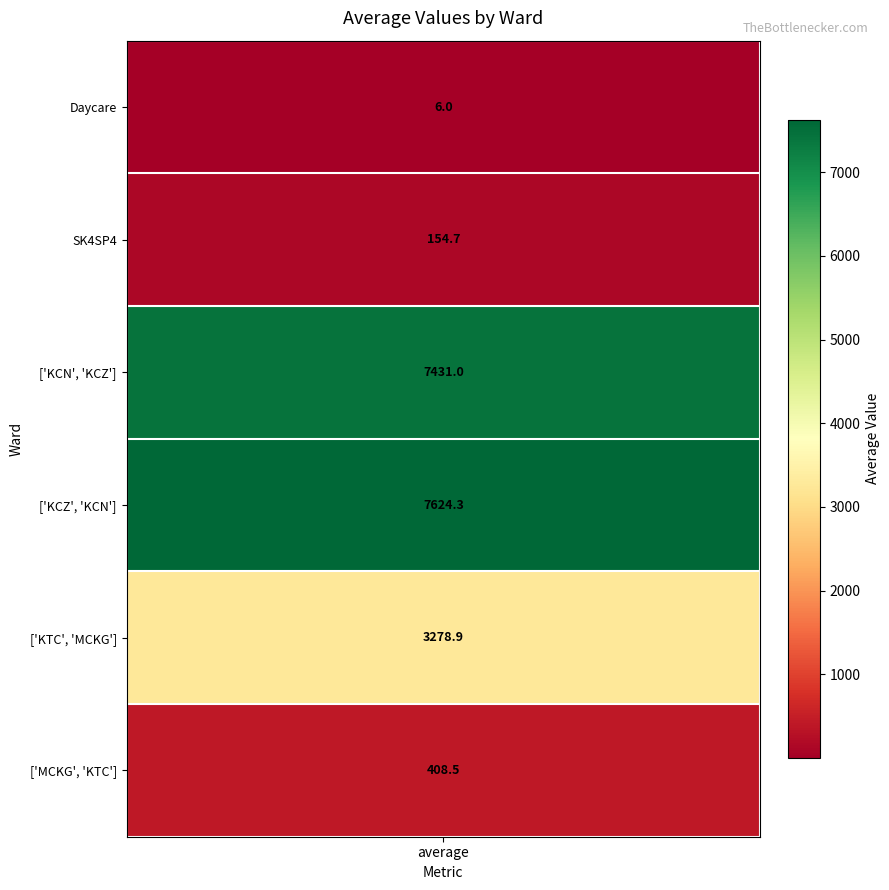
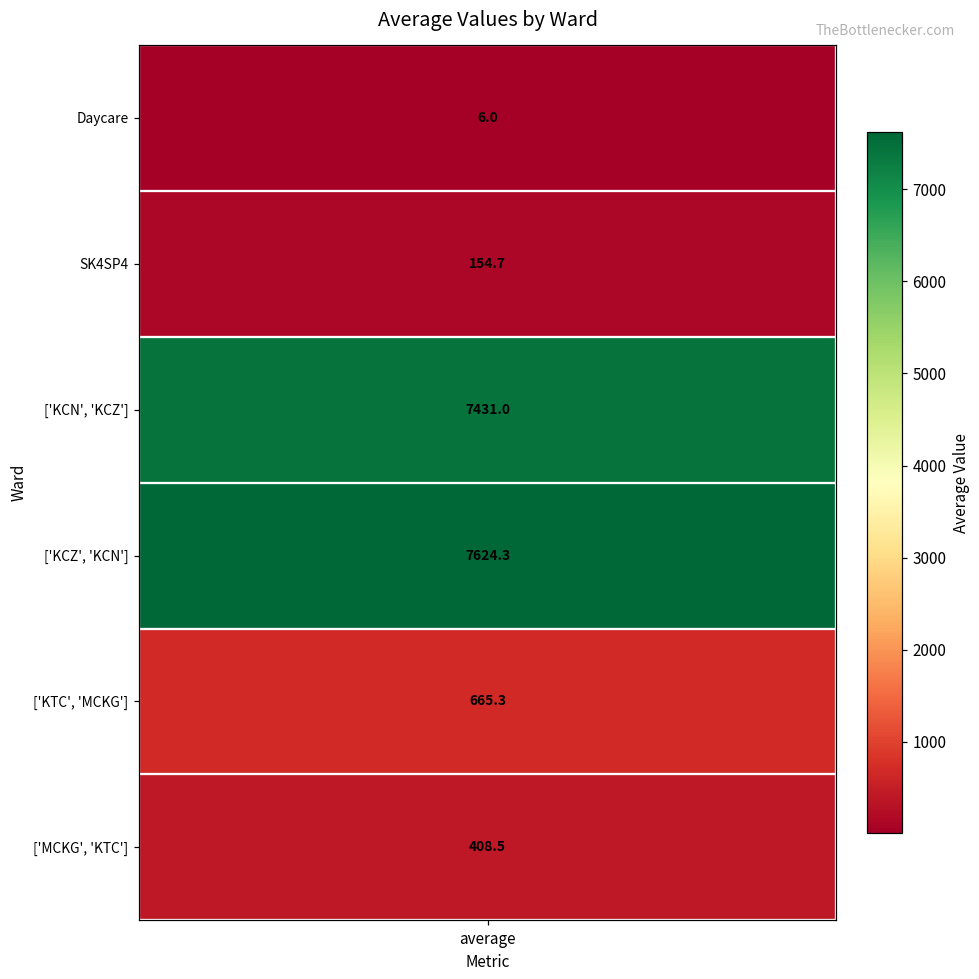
['KTC', 'MCKG'], average: 3278.9 -> 665.3
